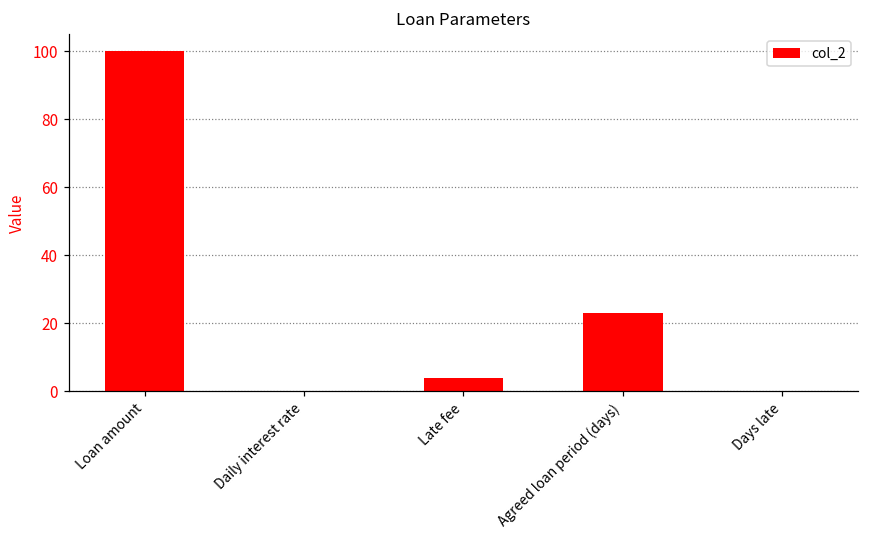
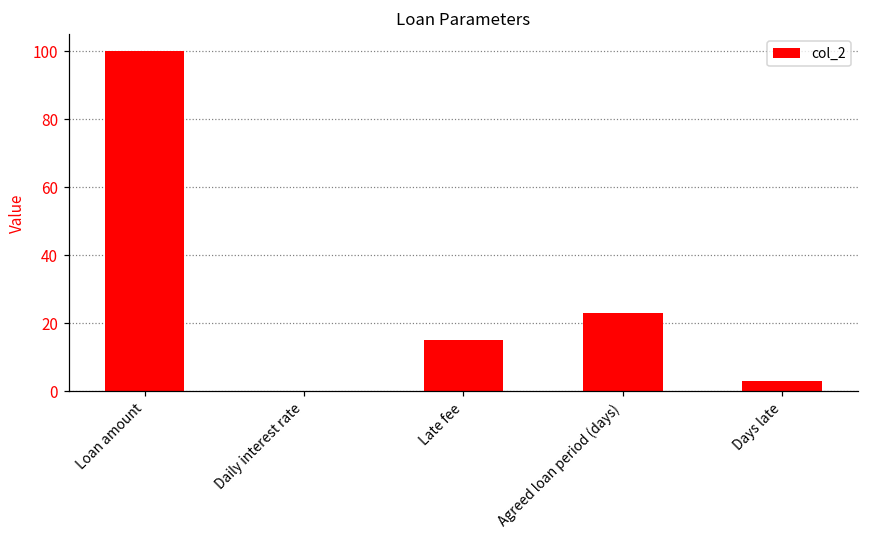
Late fee: 4 -> 15
Days late: 0 -> 3
